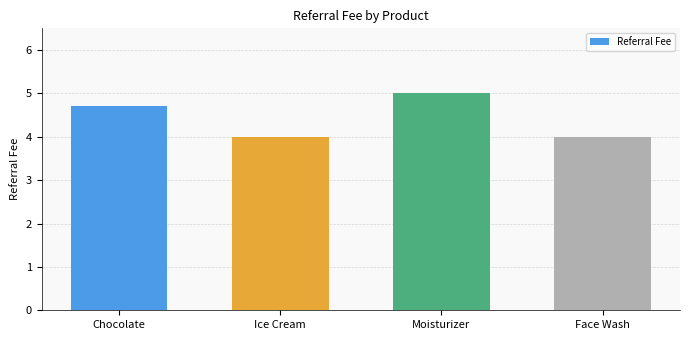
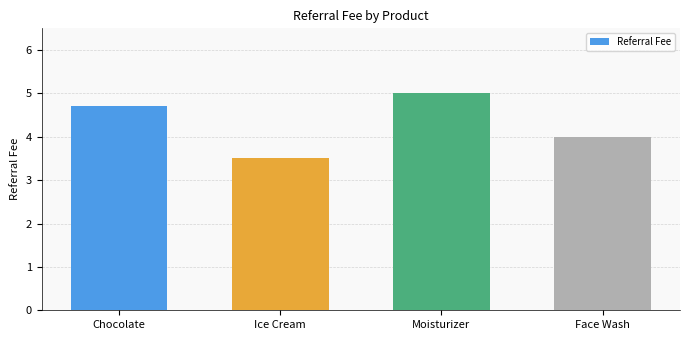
Ice Cream: 4.0 -> 3.5
